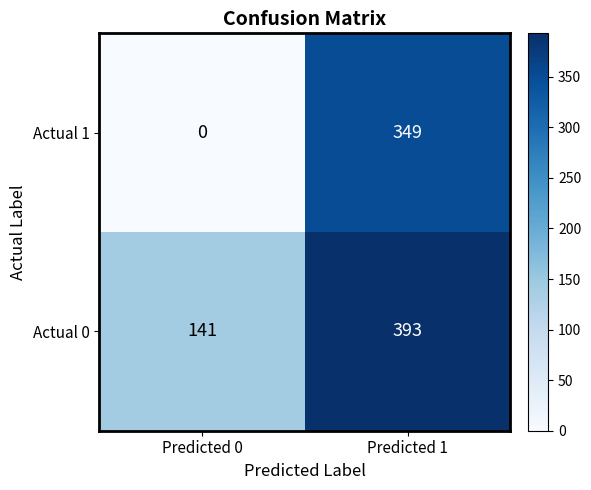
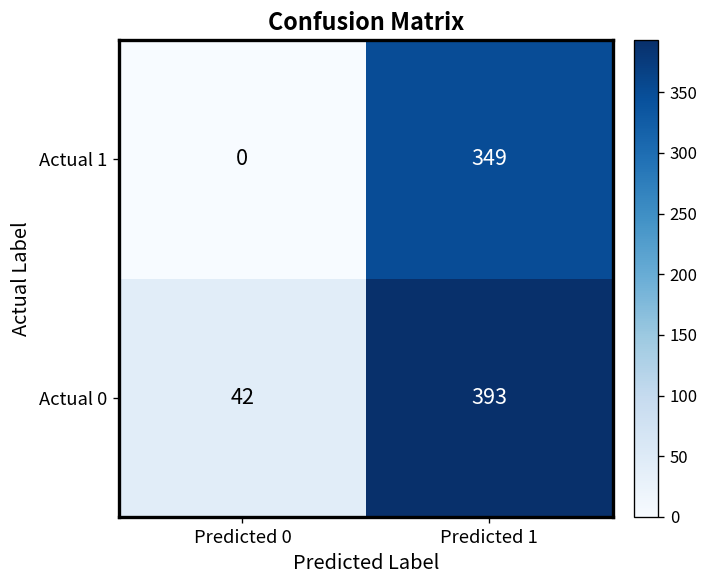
Actual 0, Predicted 0: 141 -> 42
